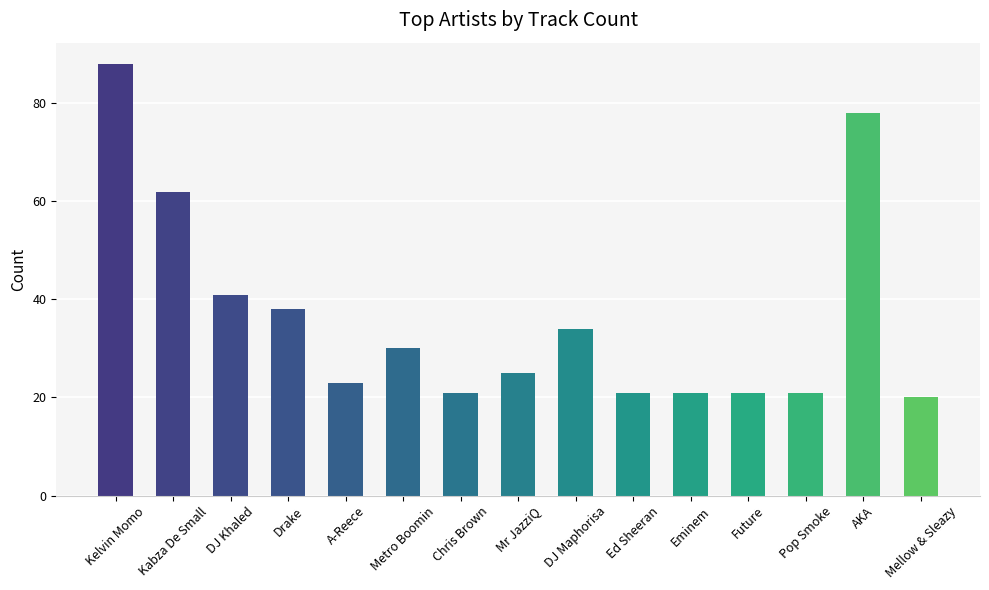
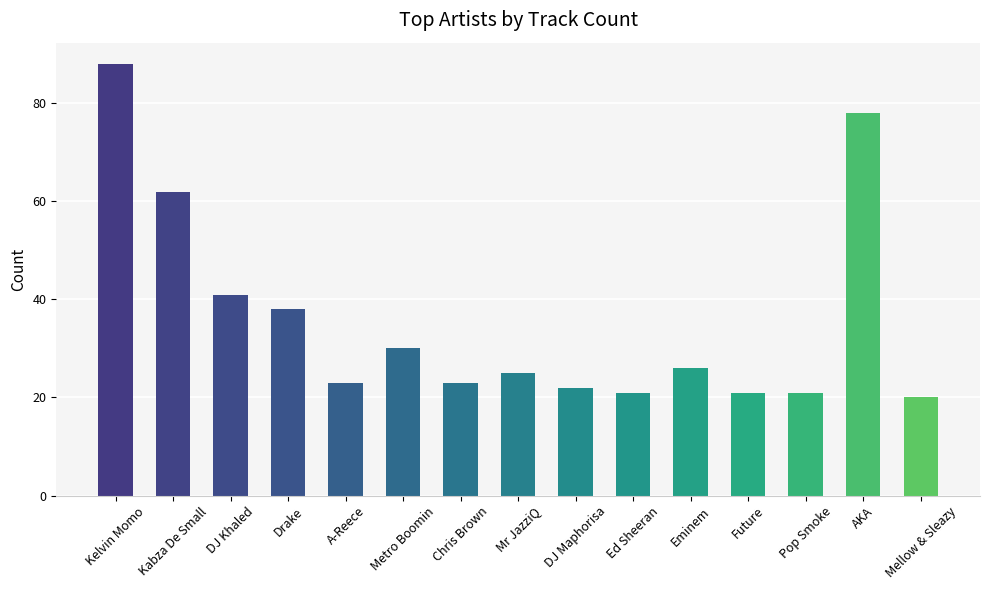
Chris Brown: 21 -> 23
DJ Maphorisa: 34 -> 22
Eminem: 21 -> 26
